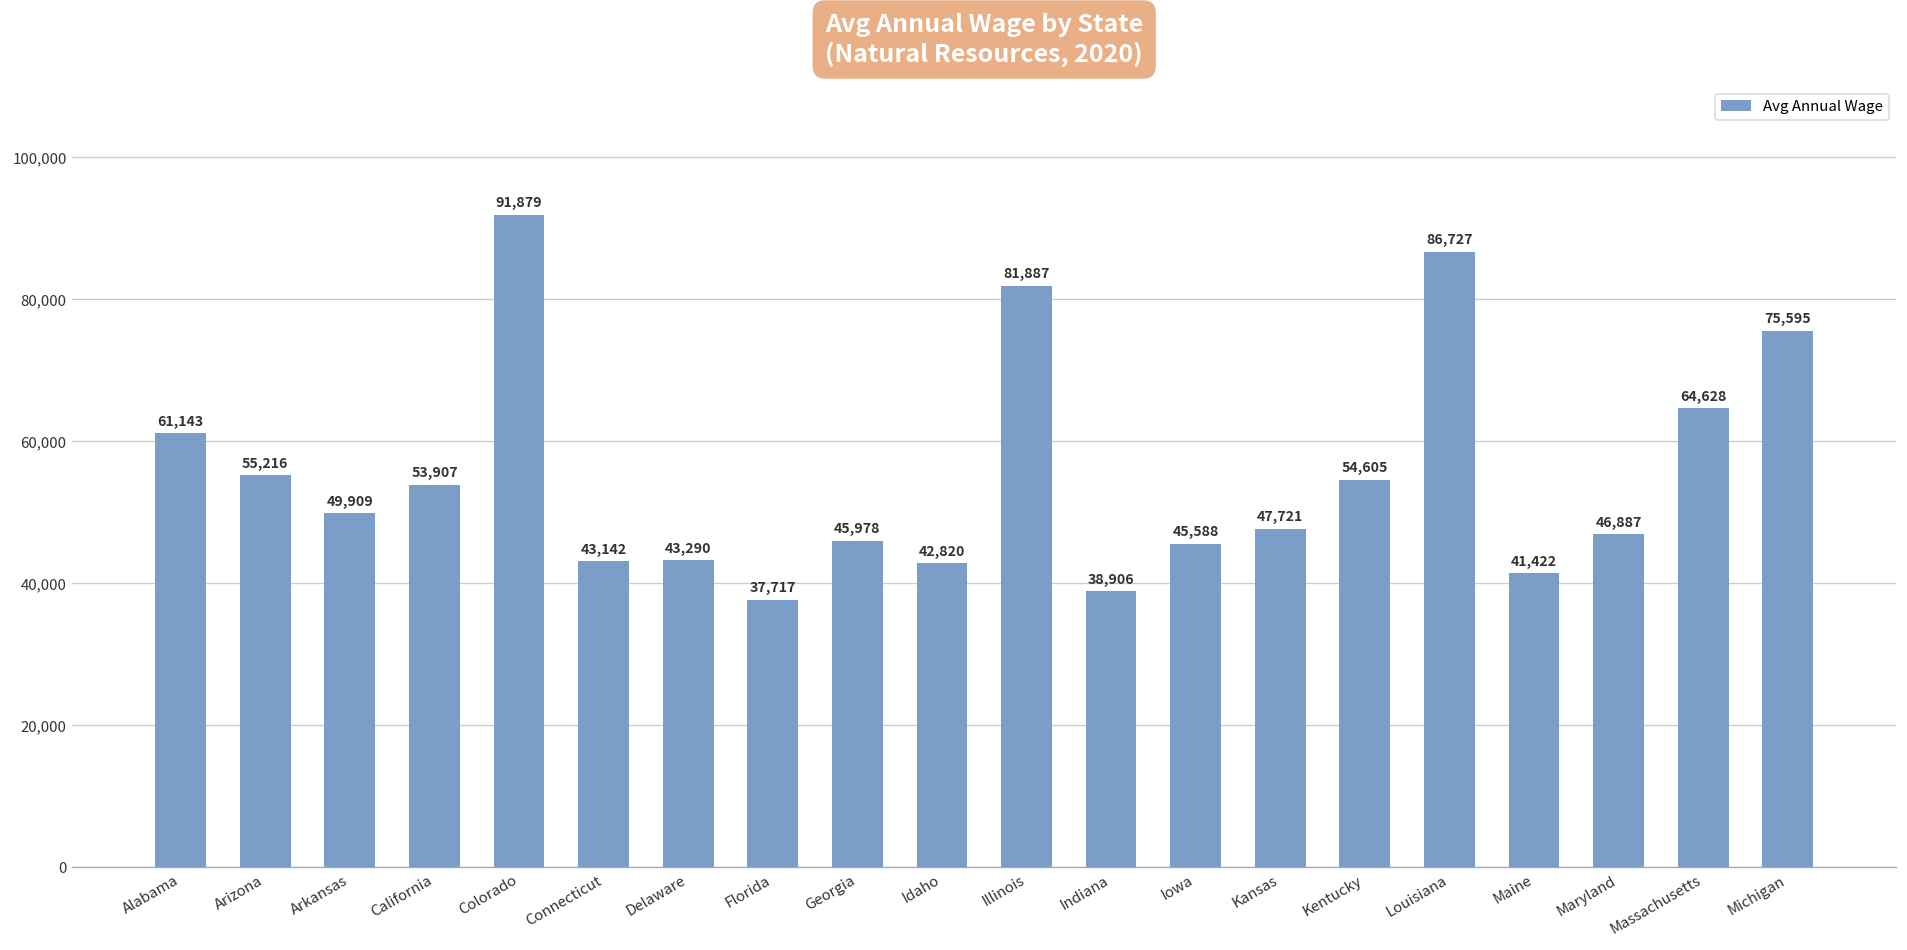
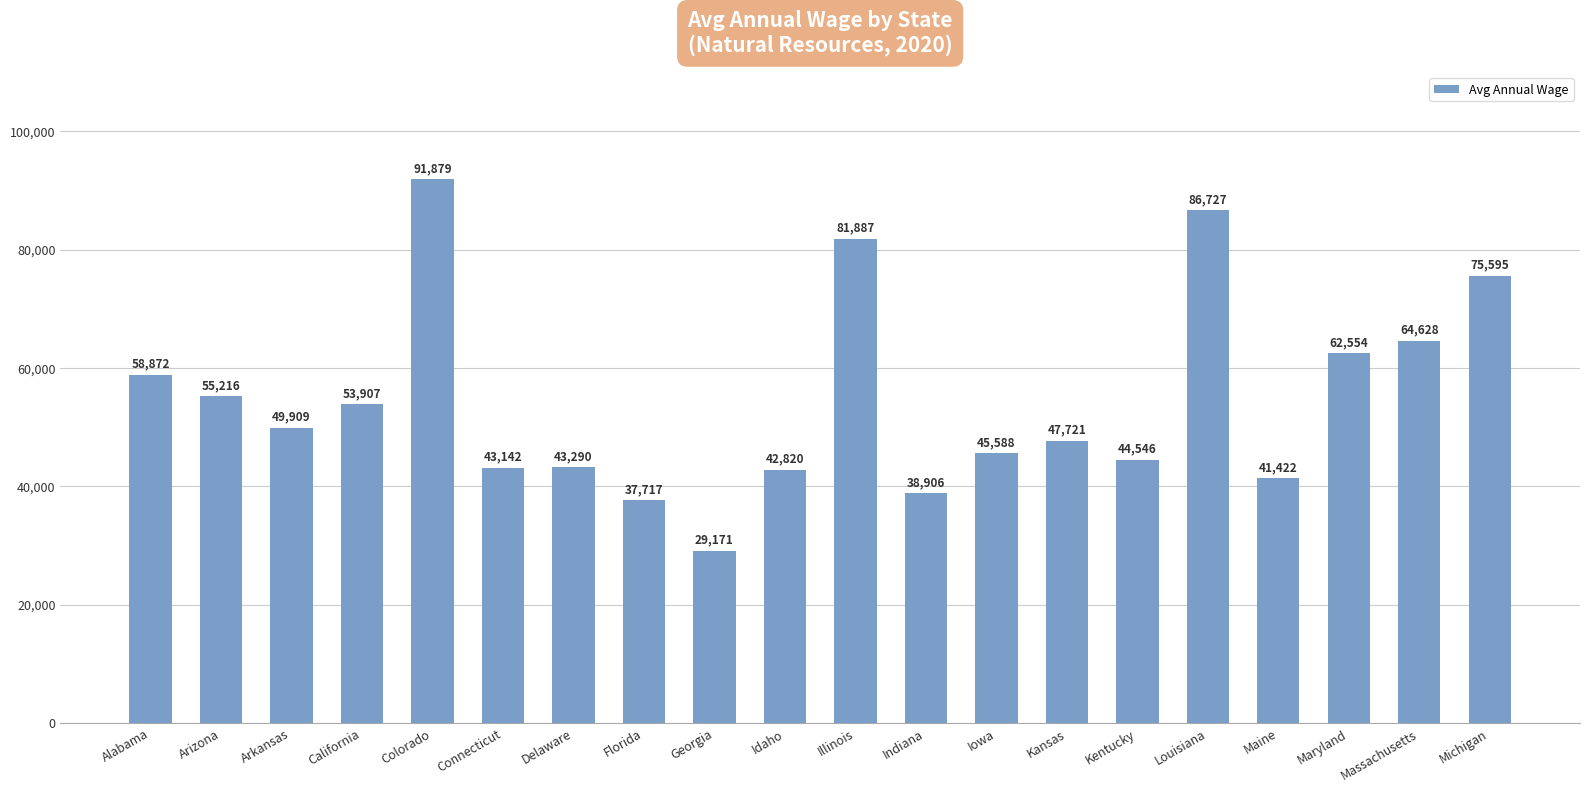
Alabama: 61,143 -> 58,872
Georgia: 45,978 -> 29,171
Kentucky: 54,605 -> 44,546
Maryland: 46,887 -> 62,554
